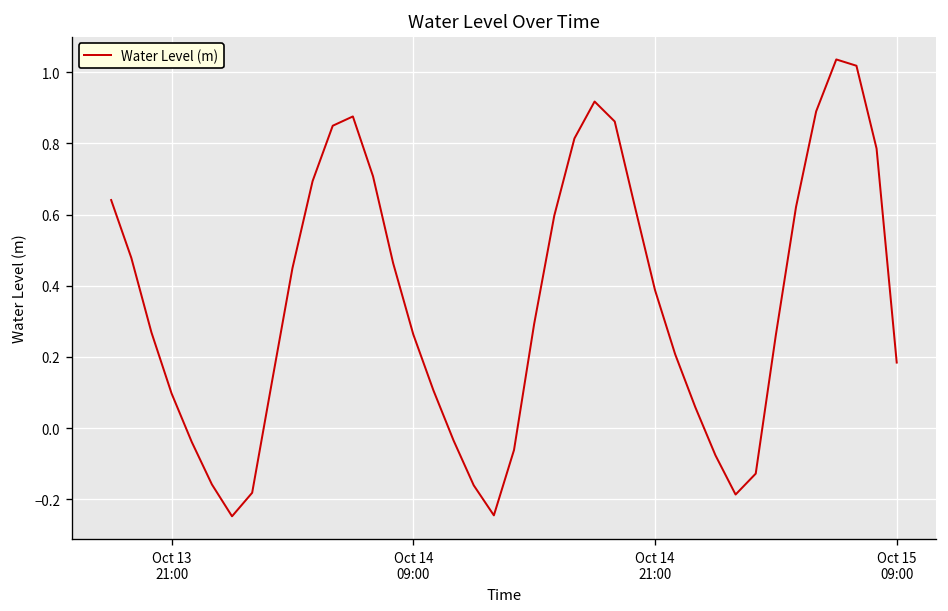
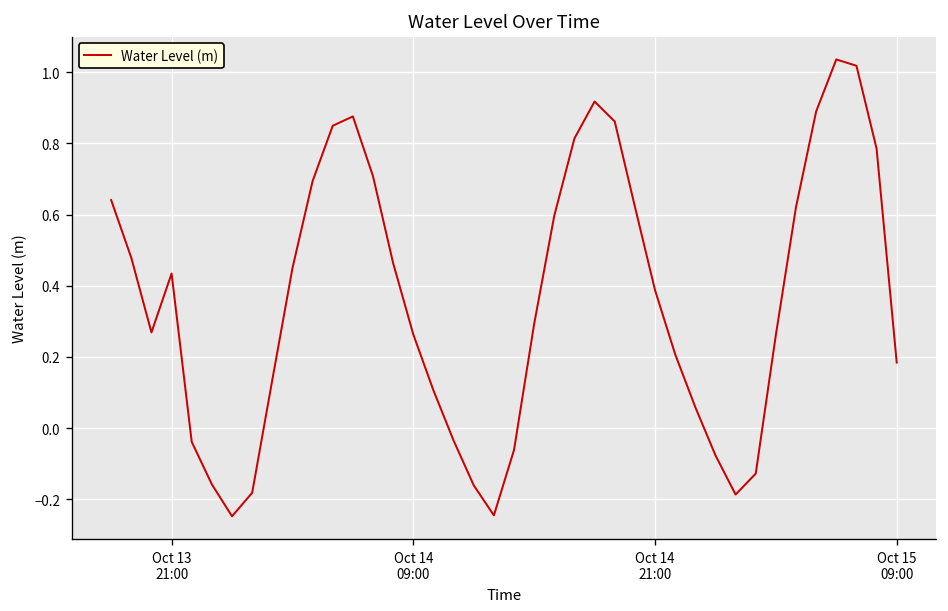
Oct 13 21:00: 0.10 -> 0.43
